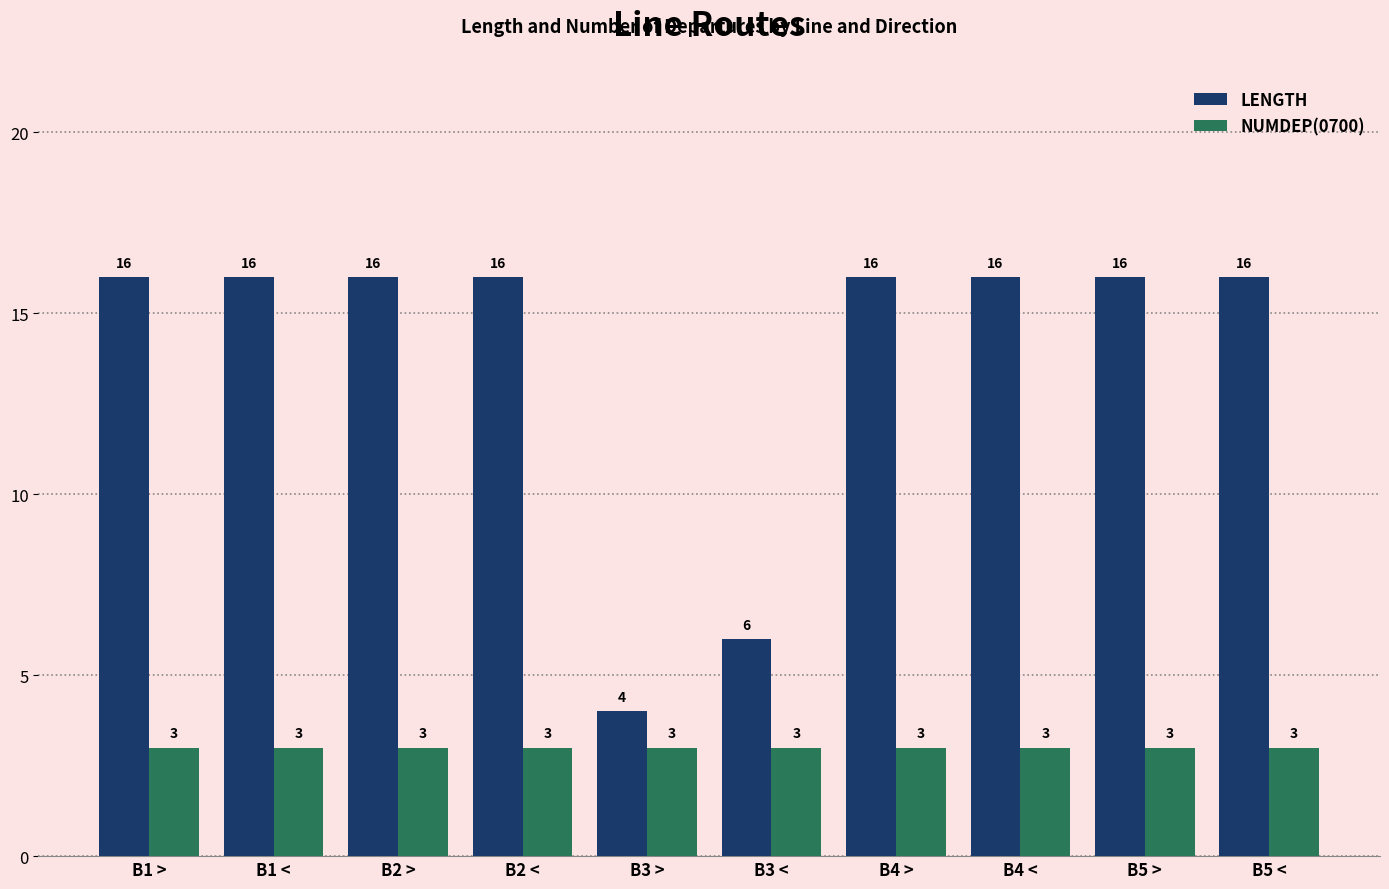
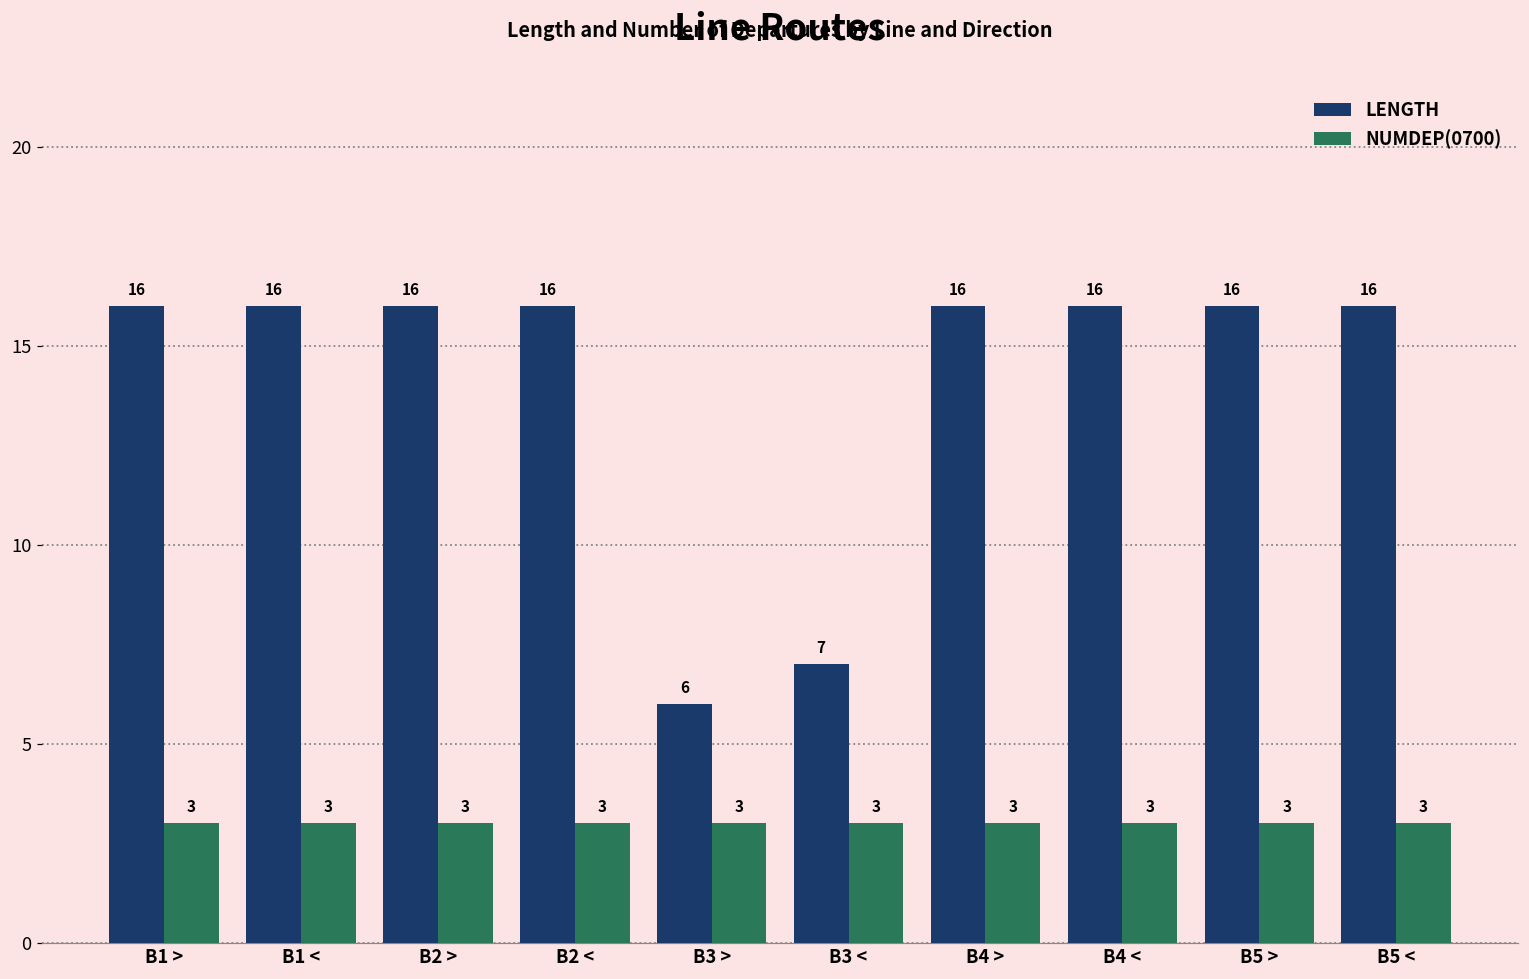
LENGTH, B3 >: 4 -> 6
LENGTH, B3 <: 6 -> 7
